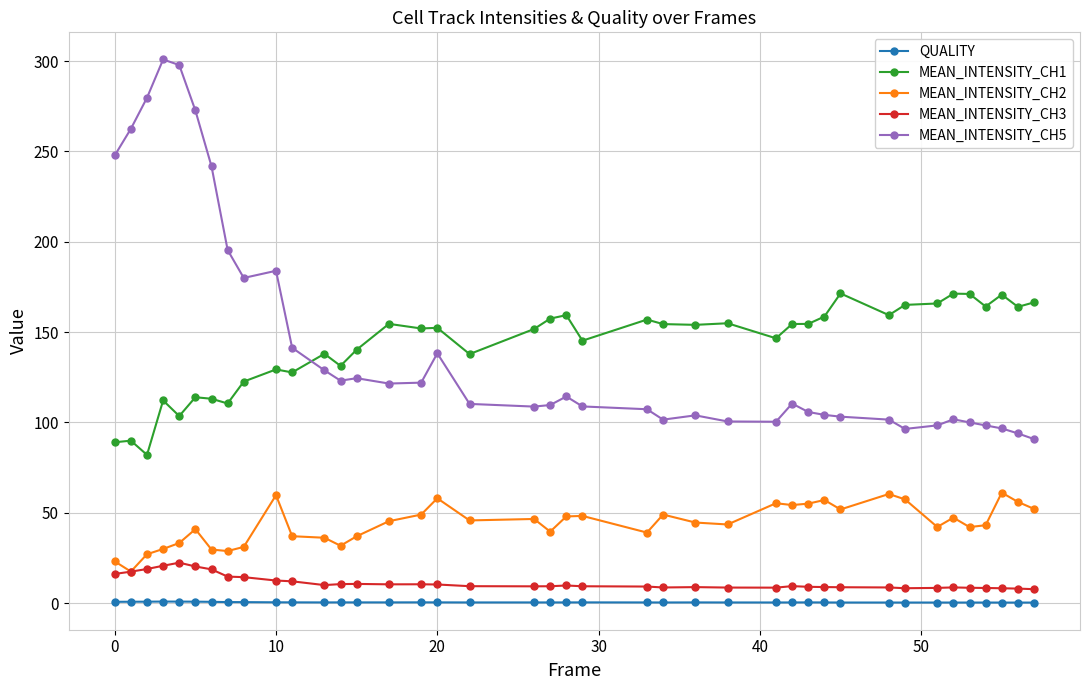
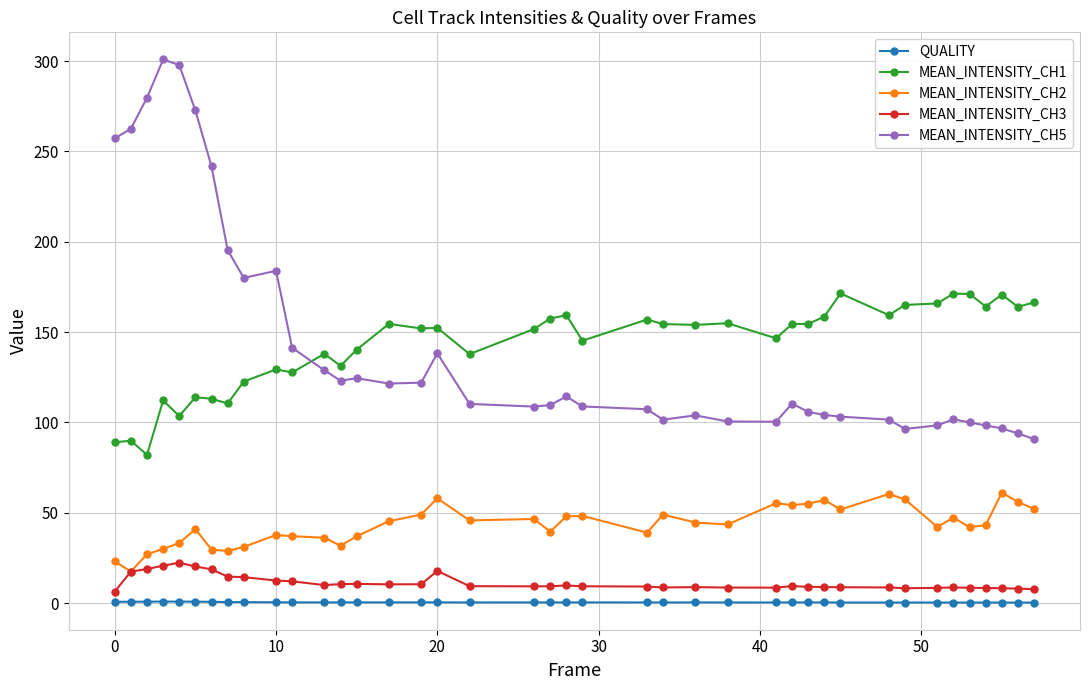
MEAN_INTENSITY_CH3, 0: 16 -> 6
MEAN_INTENSITY_CH5, 0: 248 -> 257
MEAN_INTENSITY_CH2, 10: 60 -> 38
MEAN_INTENSITY_CH3, 20: 10 -> 18
